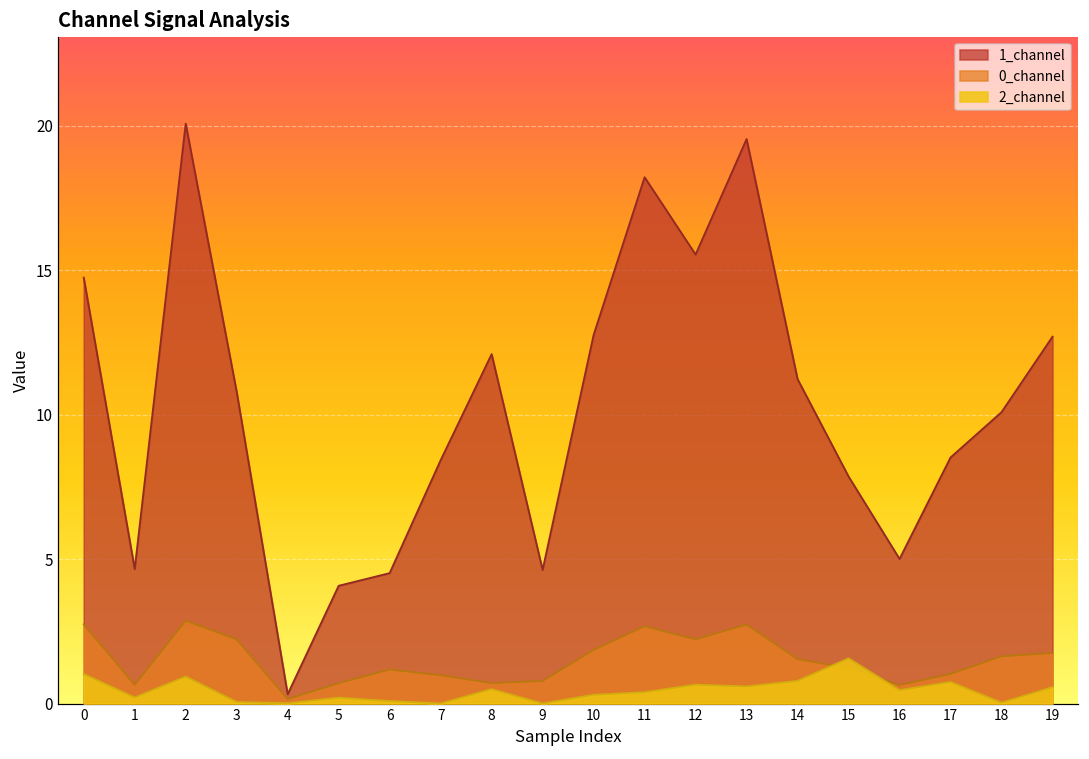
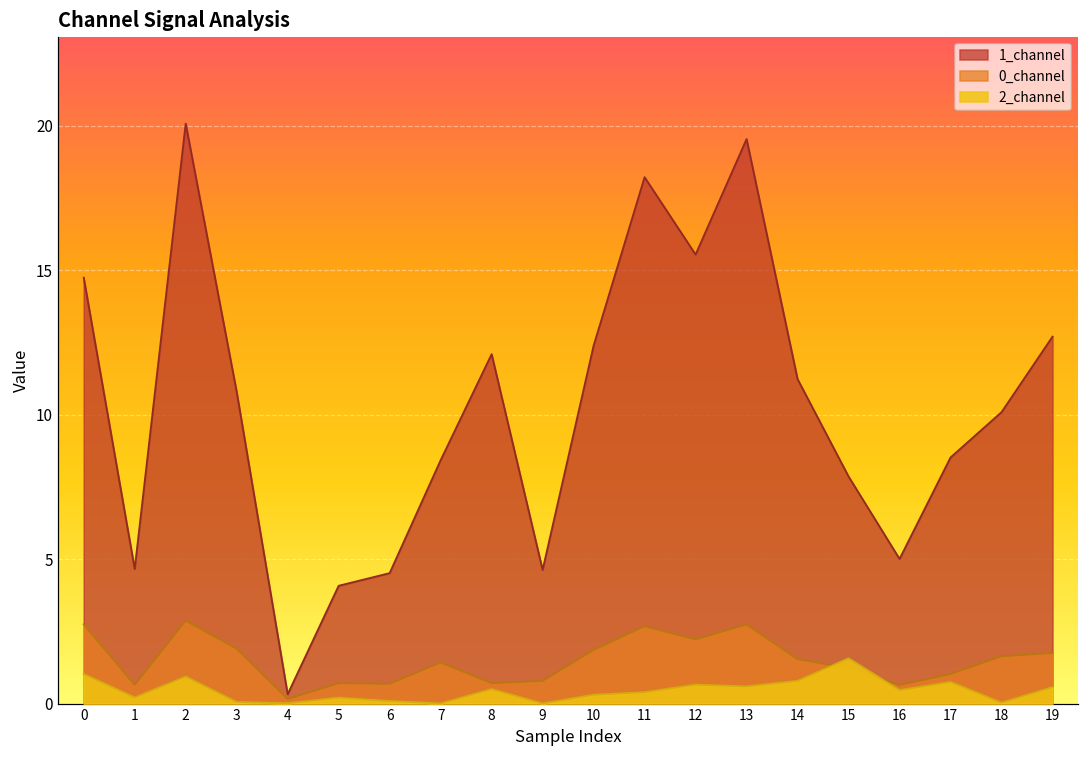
0_channel, 3: 2.2 -> 1.9
0_channel, 6: 1.2 -> 0.7
0_channel, 7: 1.0 -> 1.4
1_channel, 10: 12.8 -> 12.4
